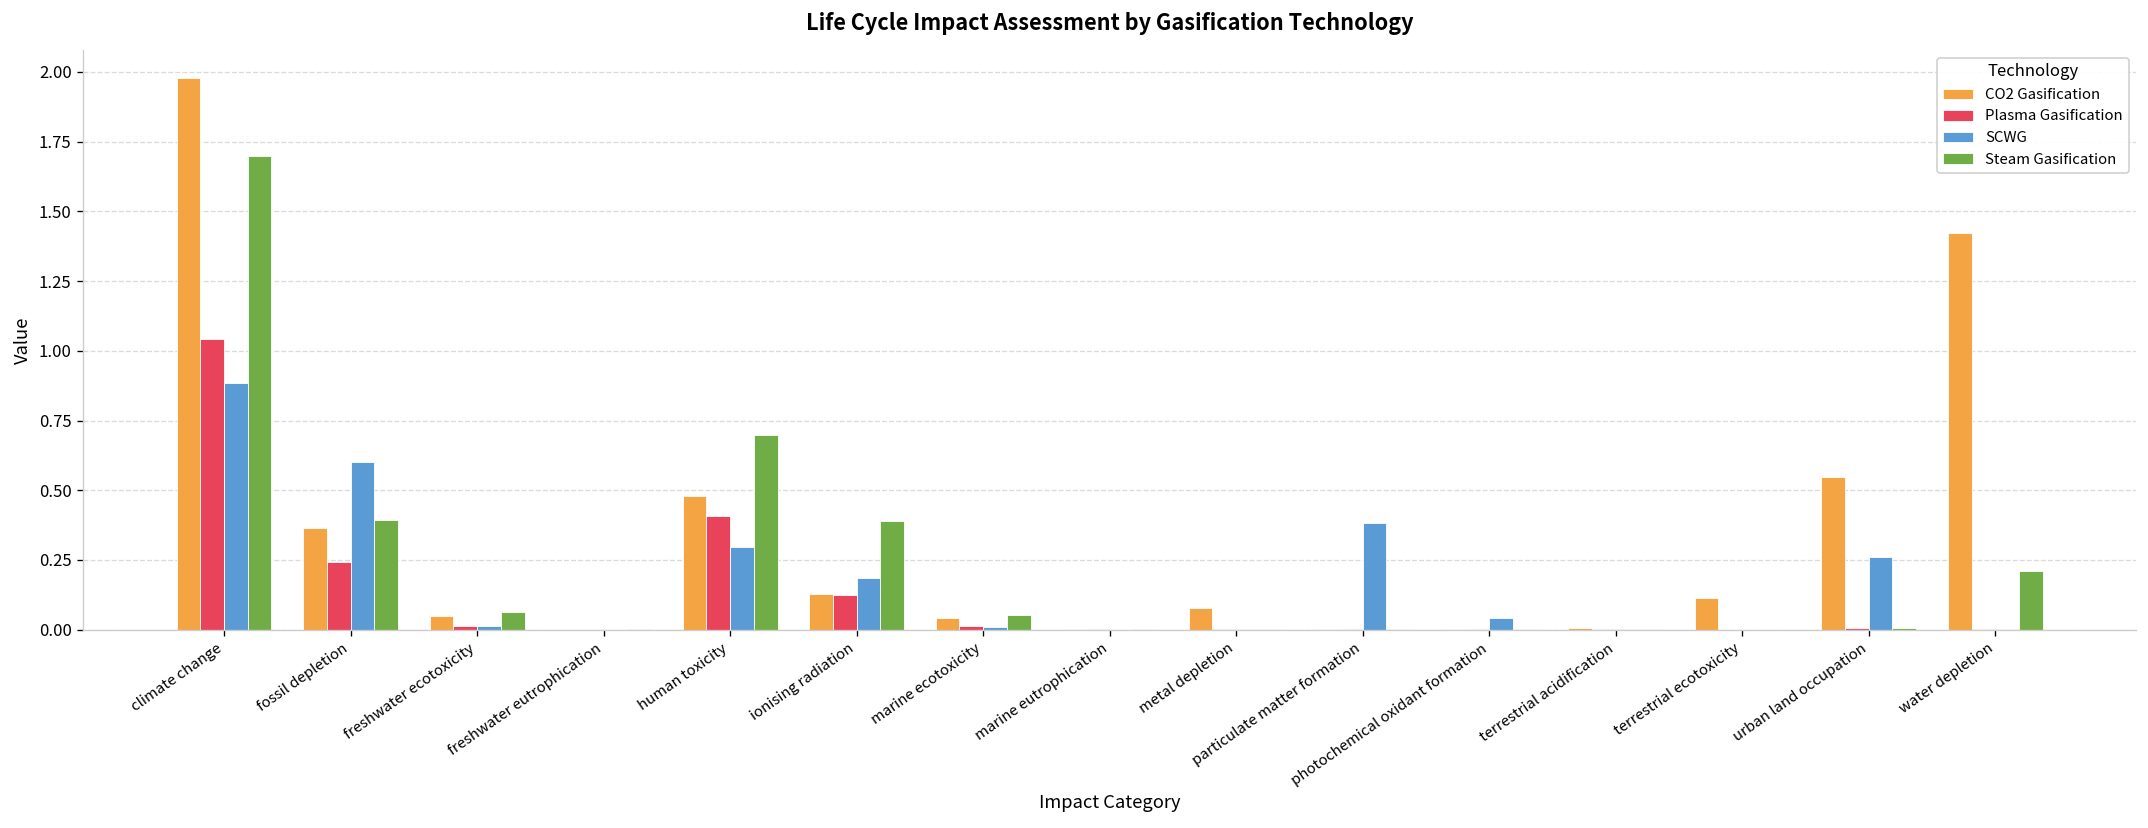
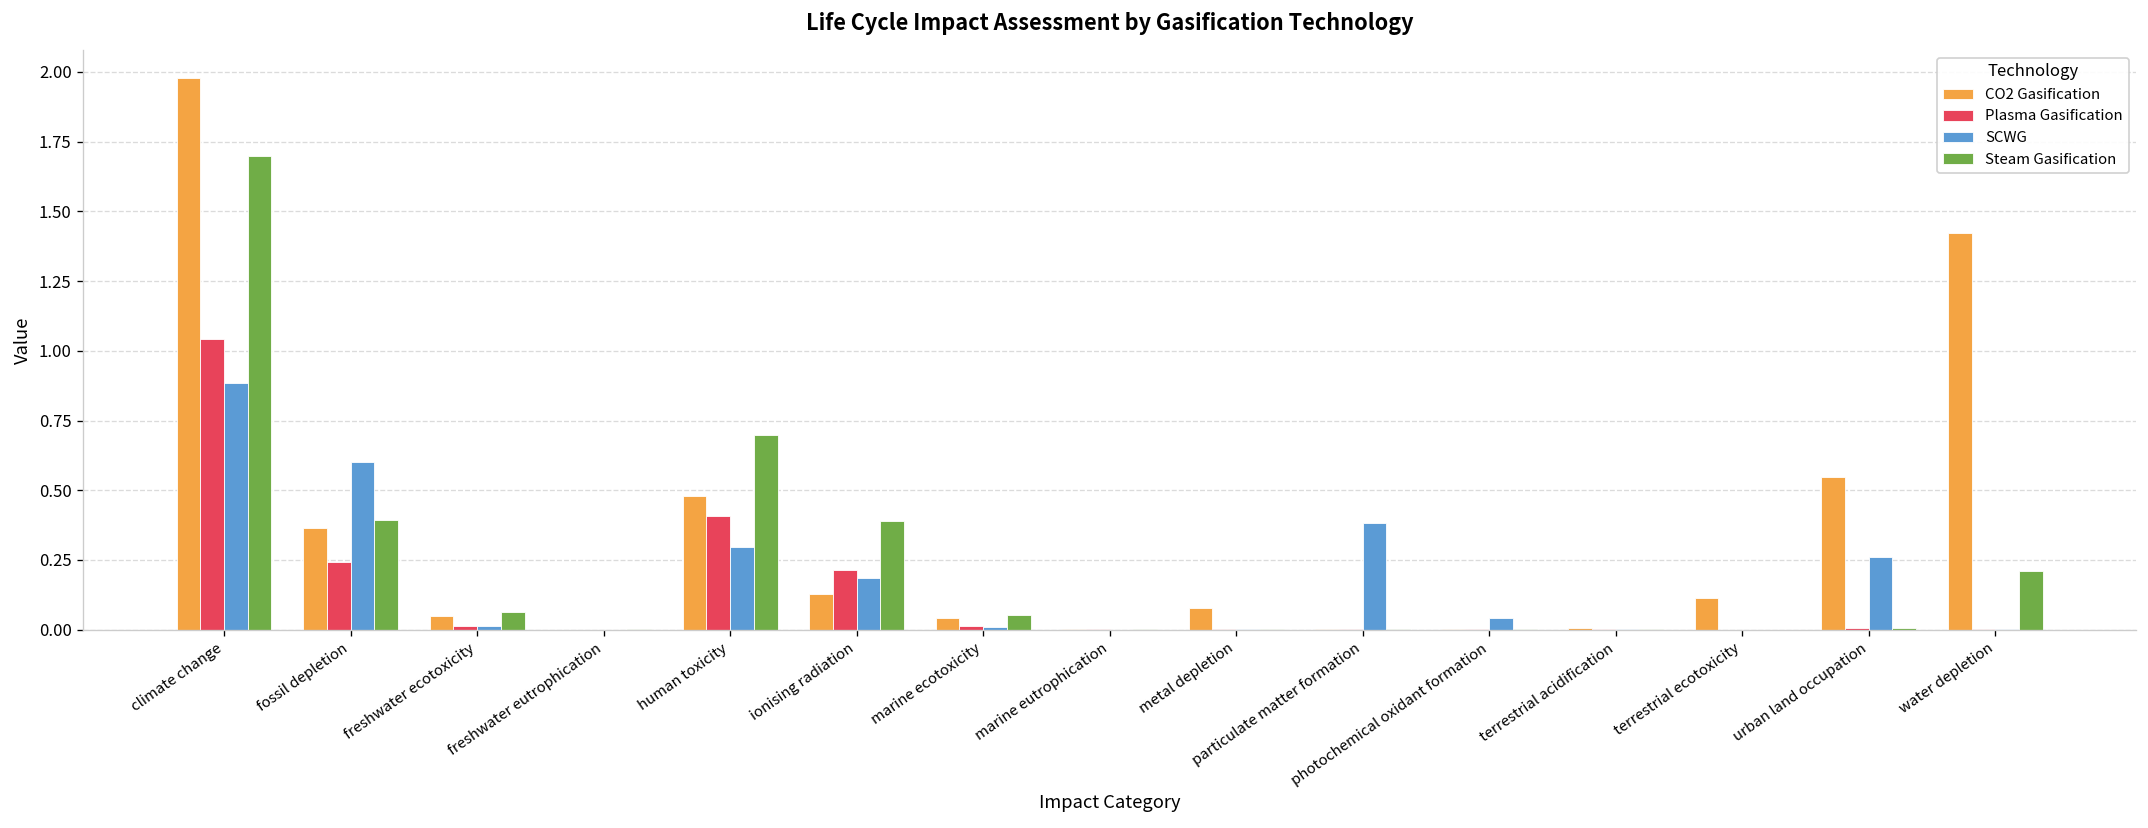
Plasma Gasification, ionising radiation: 0.13 -> 0.21
